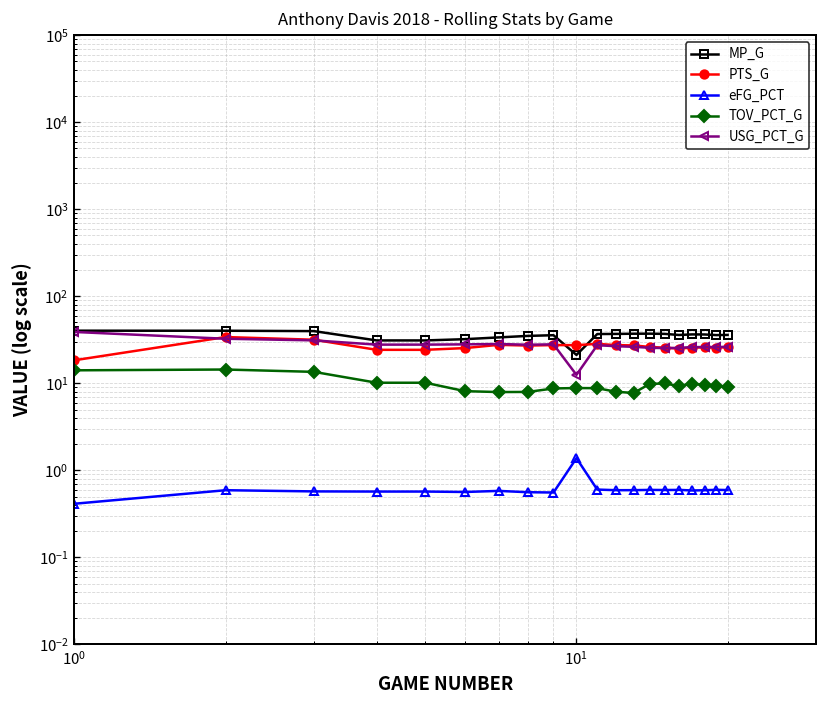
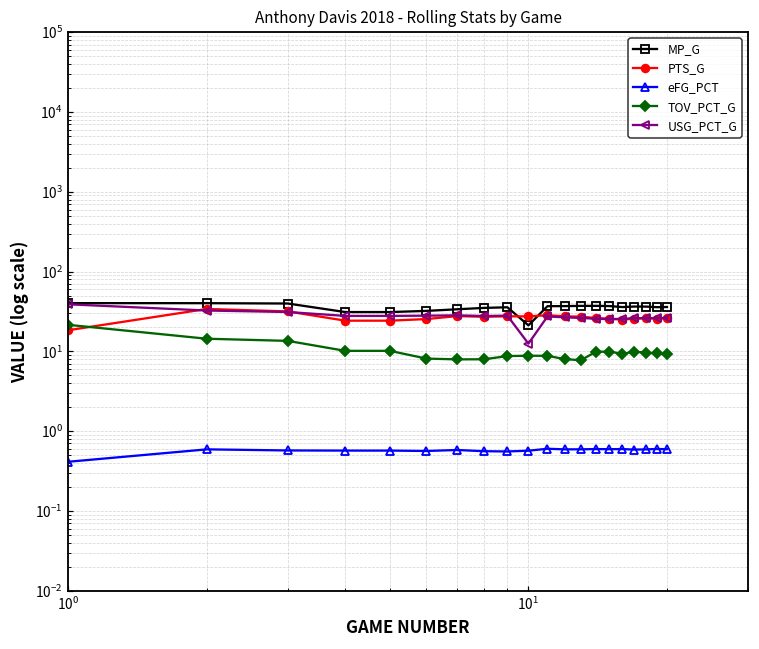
TOV_PCT_G, 10^0: 14 -> 22
eFG_PCT, 10^1: 1.4 -> 0.6
